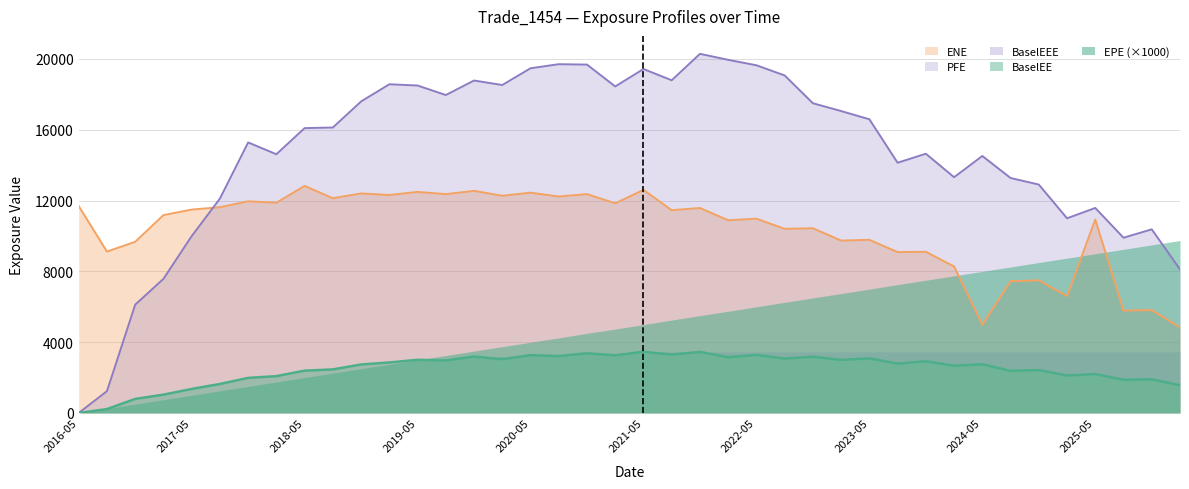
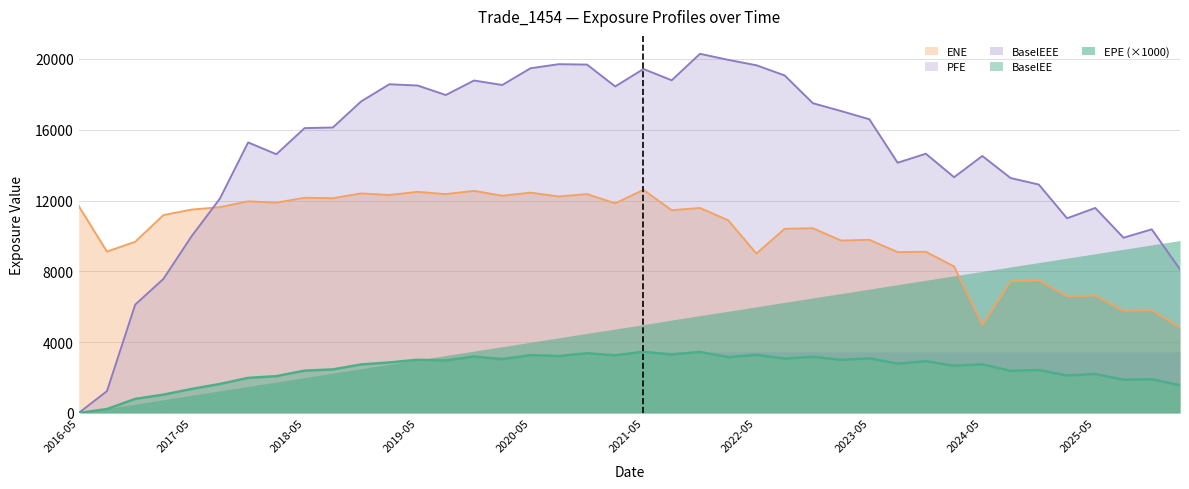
ENE, 2018-05: 12800 -> 12200
ENE, 2022-05: 11000 -> 9000
ENE, 2025-05: 10900 -> 6600
